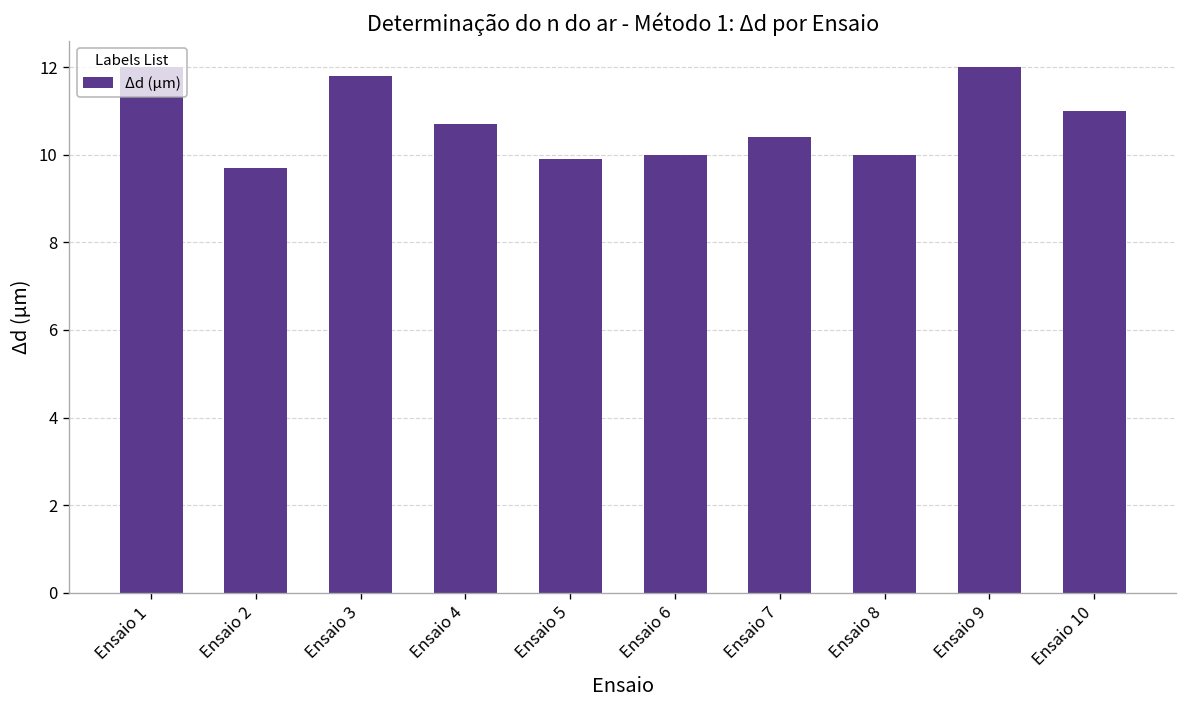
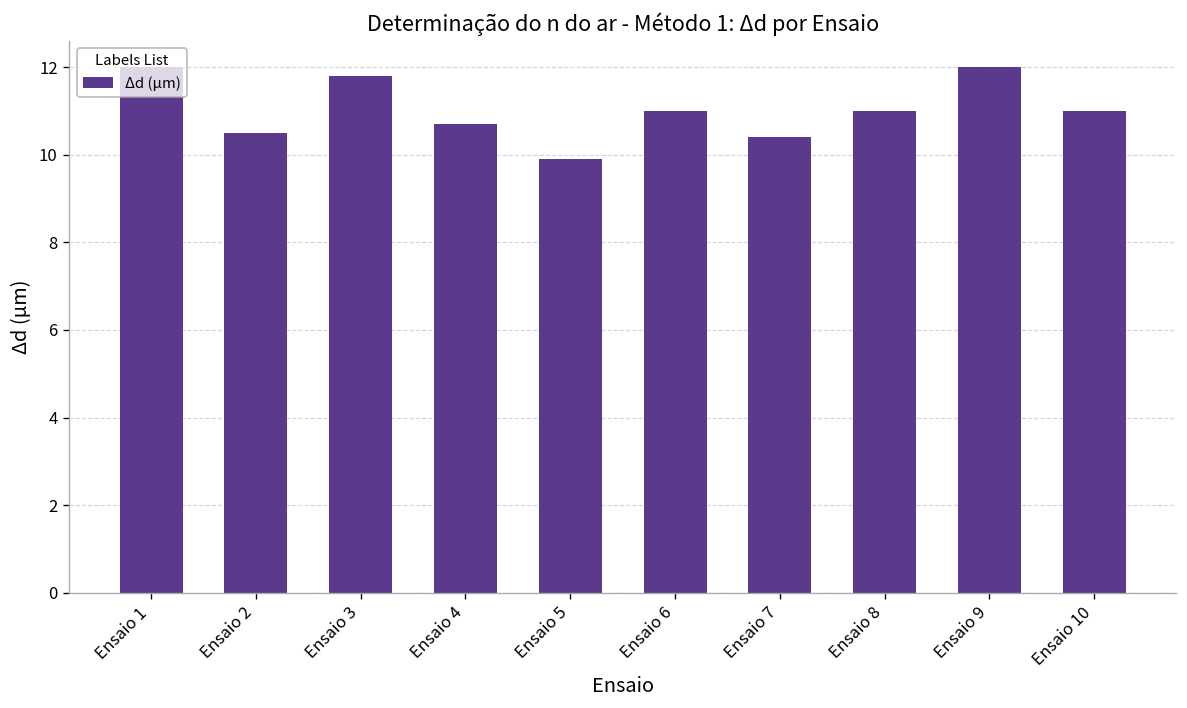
Ensaio 2: 9.7 -> 10.5
Ensaio 6: 10 -> 11
Ensaio 8: 10 -> 11
